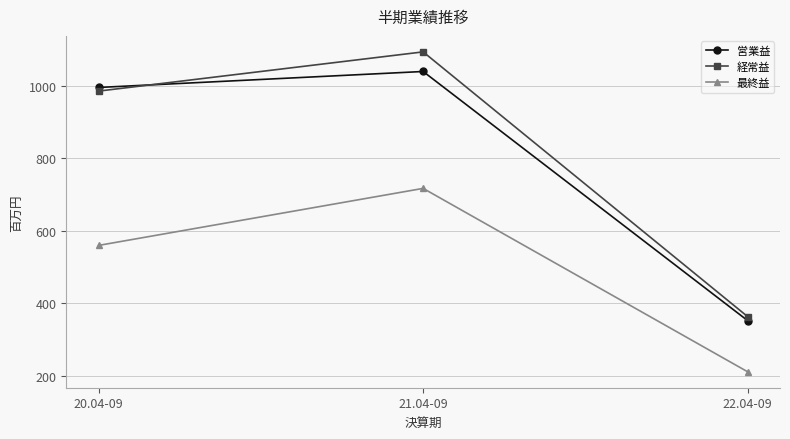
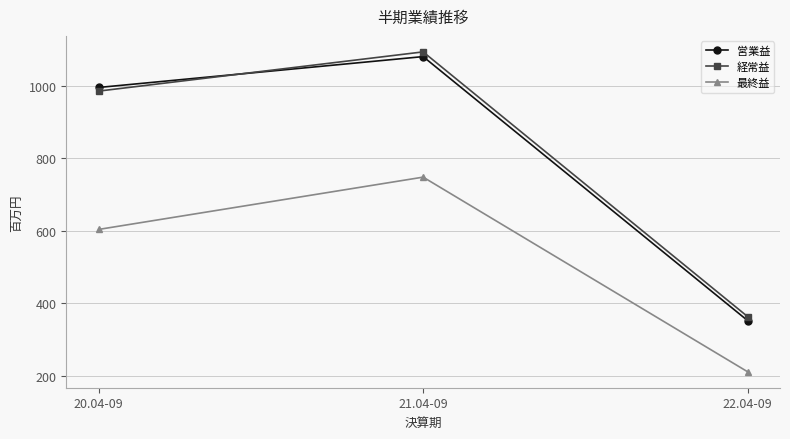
最終益, 20.04-09: 560 -> 600
営業益, 21.04-09: 1040 -> 1080
最終益, 21.04-09: 720 -> 750
